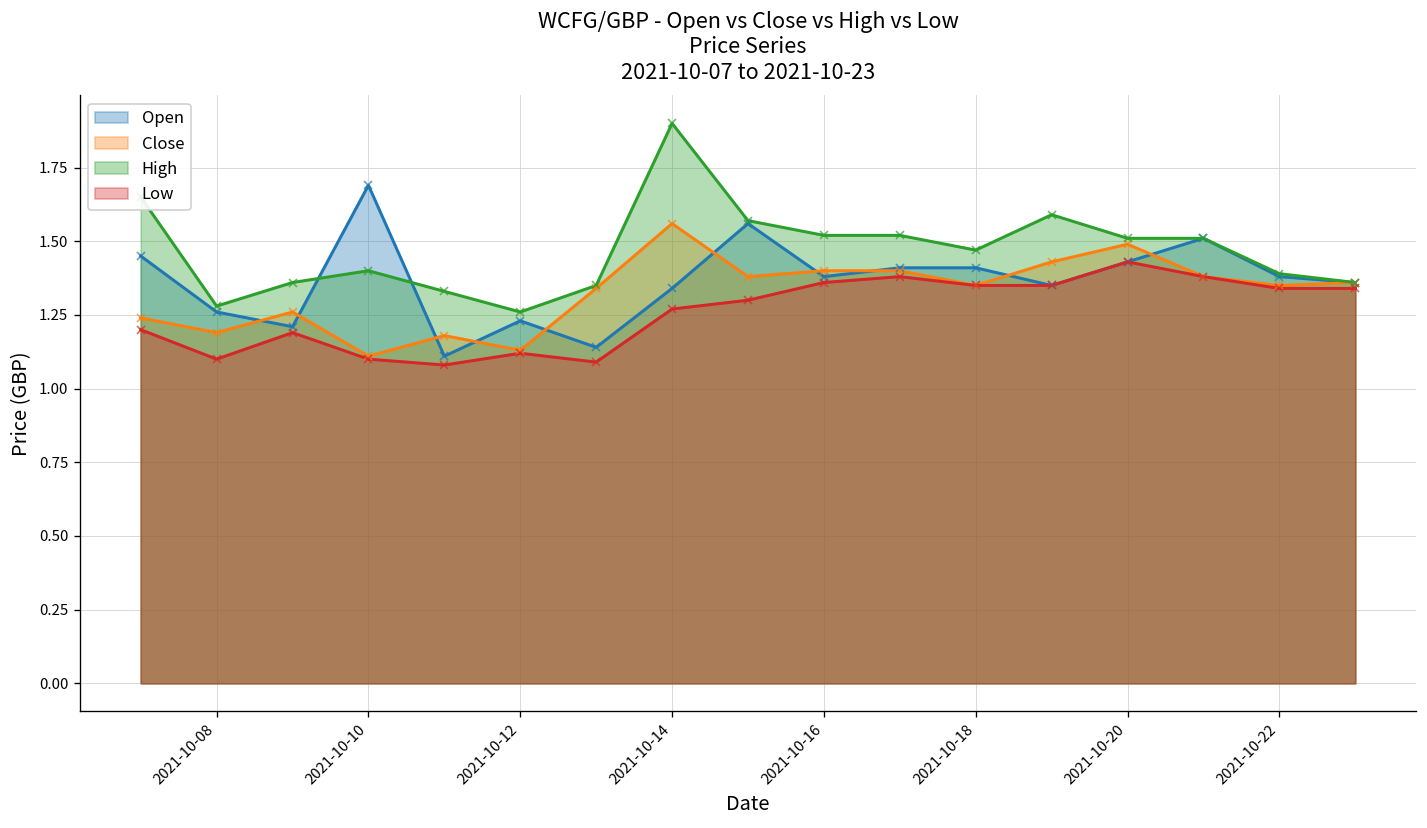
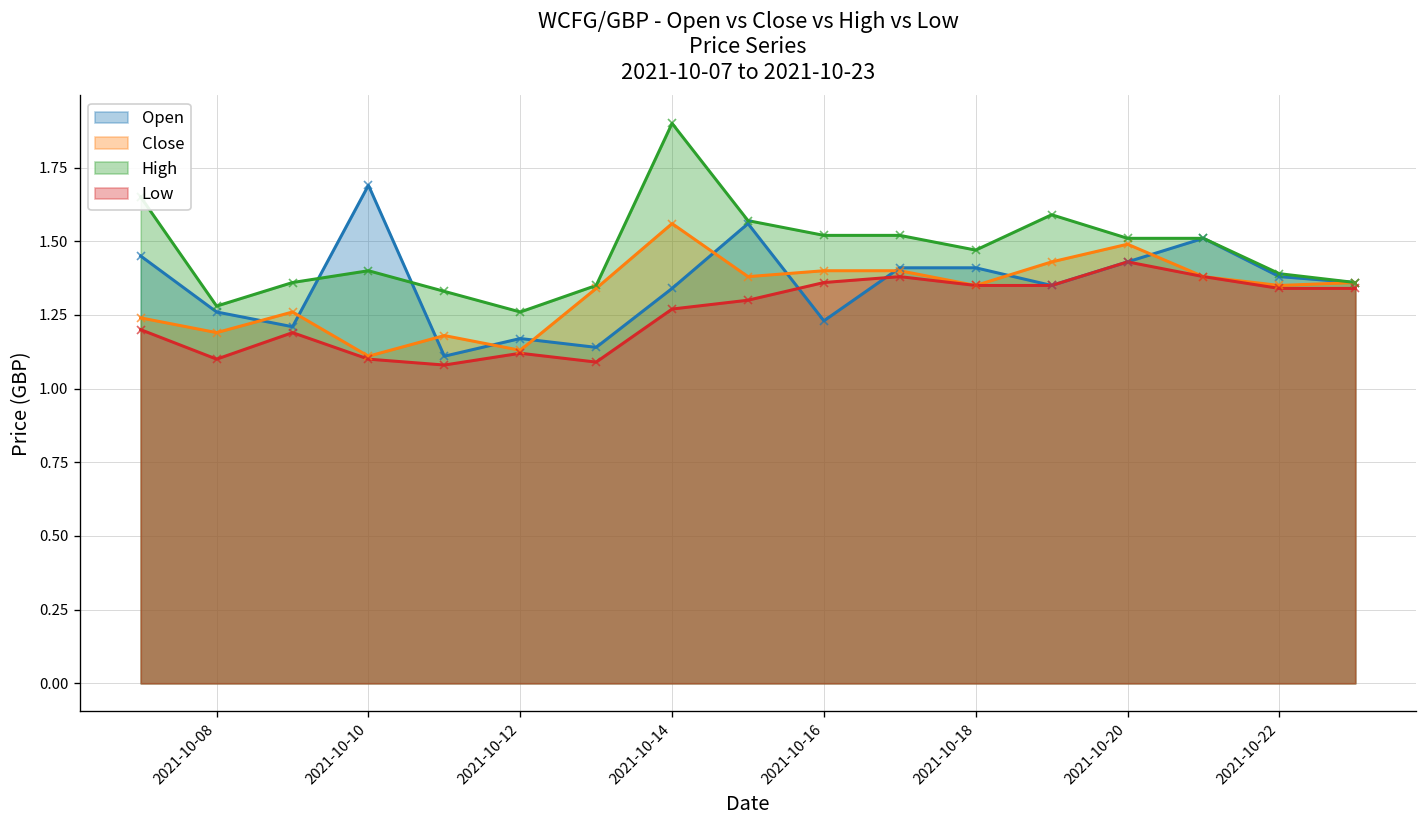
Open, 2021-10-12: 1.23 -> 1.17
Open, 2021-10-16: 1.38 -> 1.23
